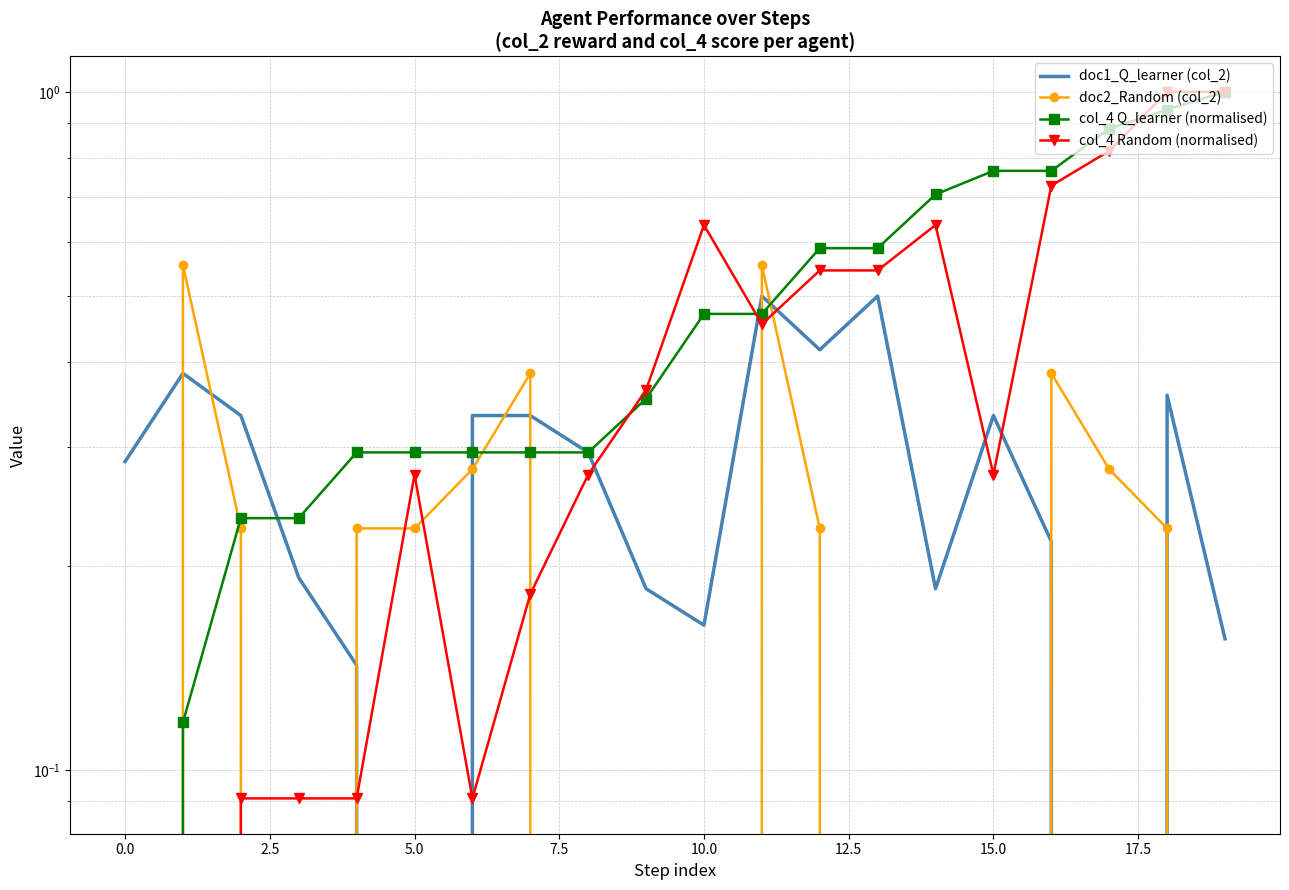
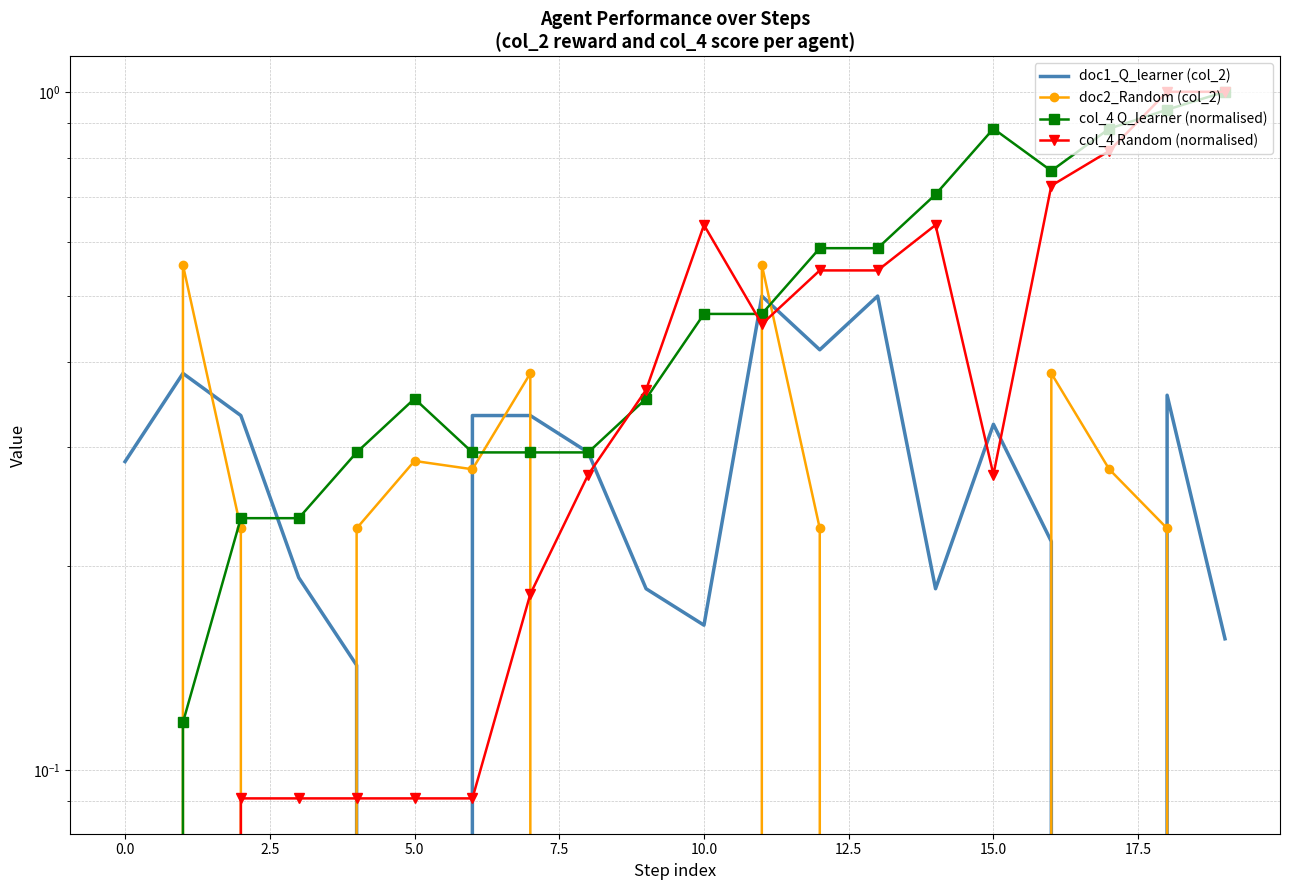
doc2_Random (col_2), 5.0: 0.227 -> 0.286
col_4 Q_learner (normalised), 5.0: 0.294 -> 0.35
col_4 Random (normalised), 5.0: 0.273 -> 0.091
doc1_Q_learner (col_2), 15.0: 0.33 -> 0.32
col_4 Q_learner (normalised), 15.0: 0.76 -> 0.88
